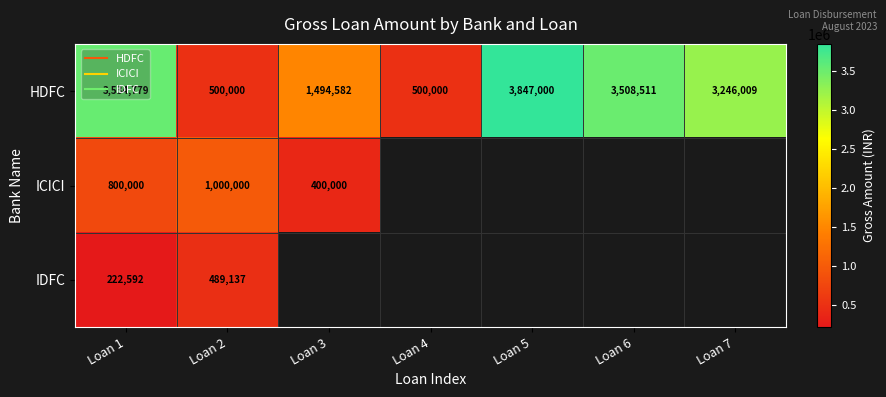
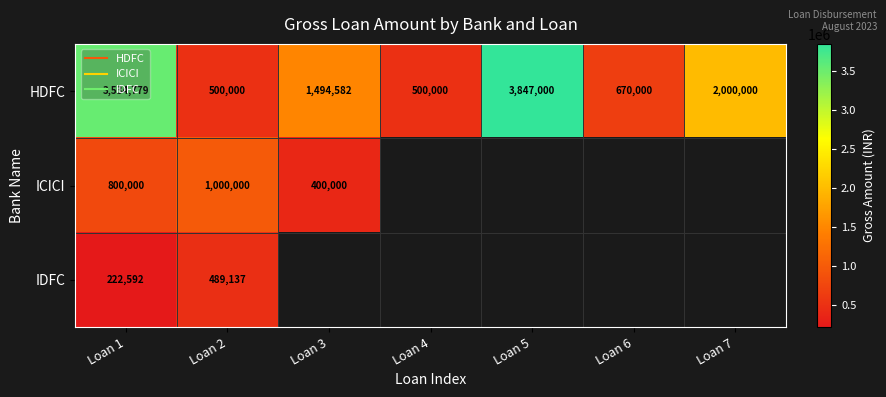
HDFC, Loan 6: 3,508,511 -> 670,000
HDFC, Loan 7: 3,246,009 -> 2,000,000
